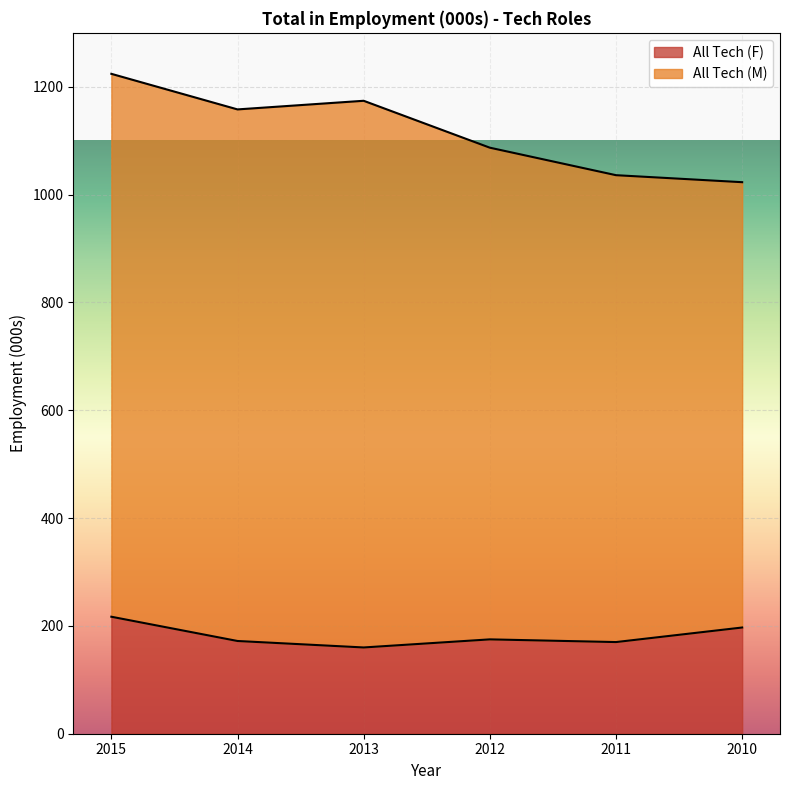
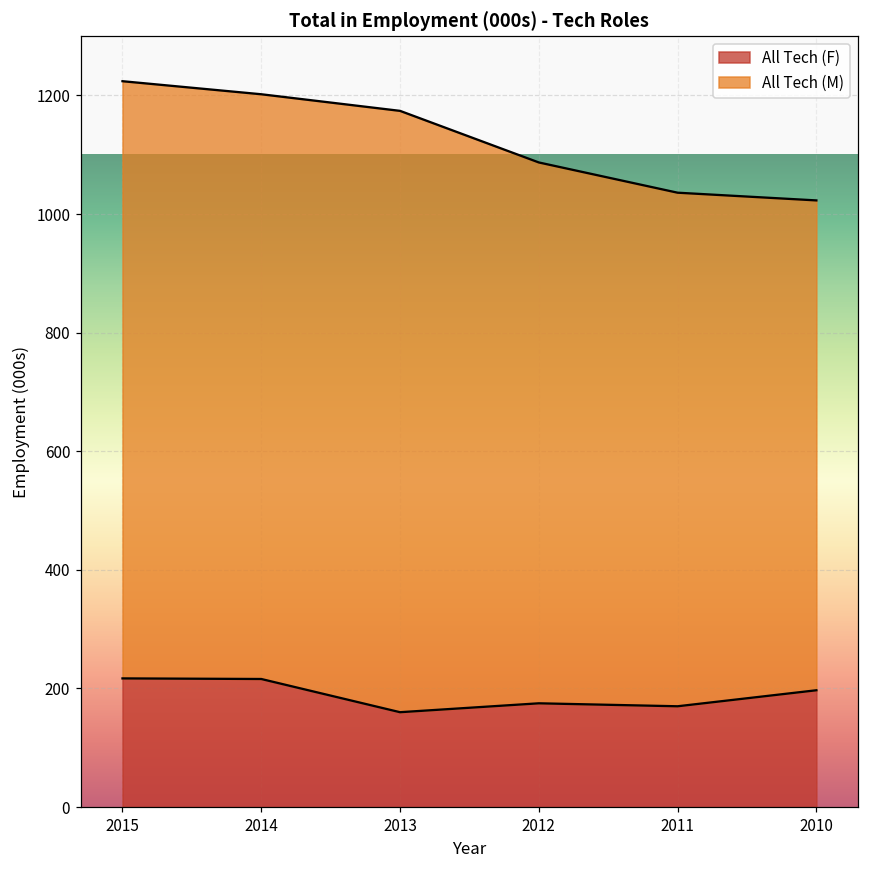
All Tech (F), 2014: 170 -> 220
